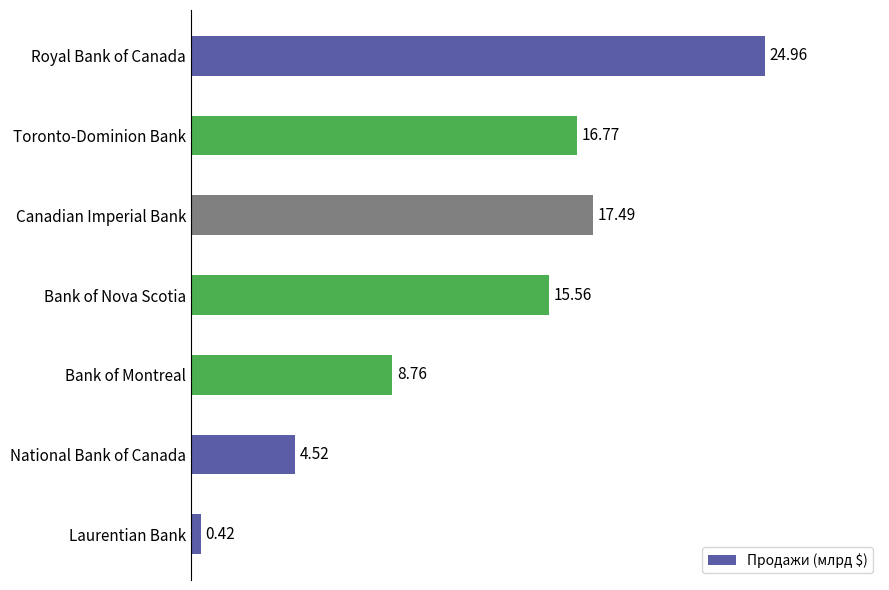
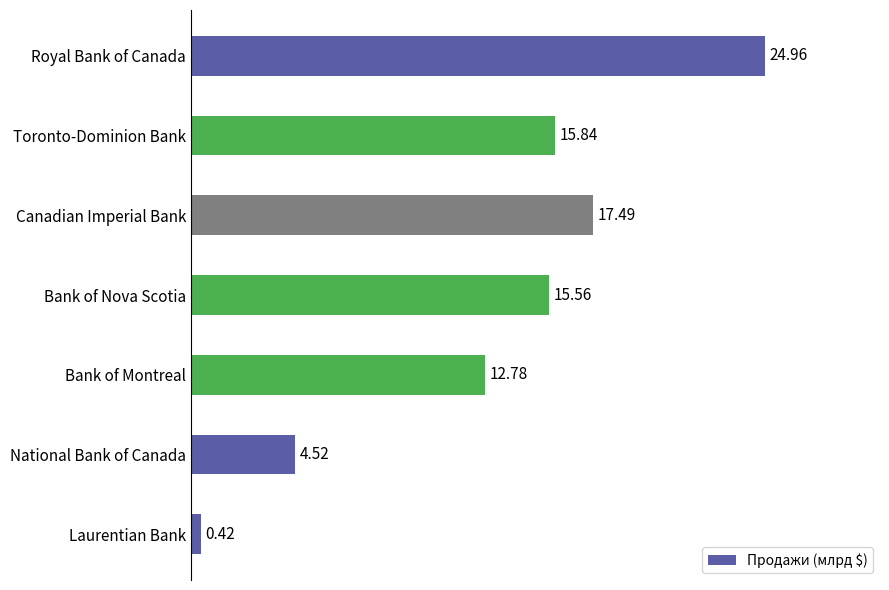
Toronto-Dominion Bank: 16.77 -> 15.84
Bank of Montreal: 8.76 -> 12.78
